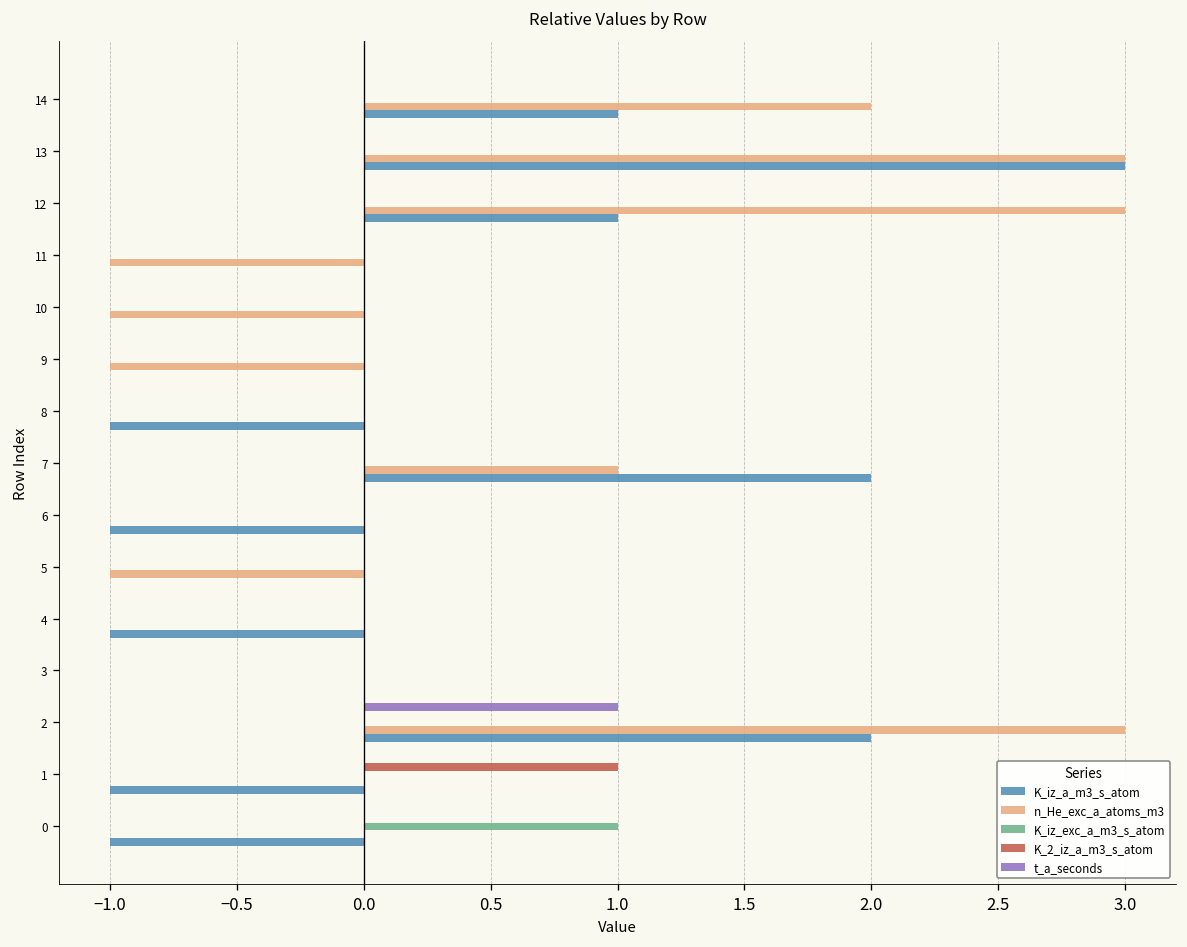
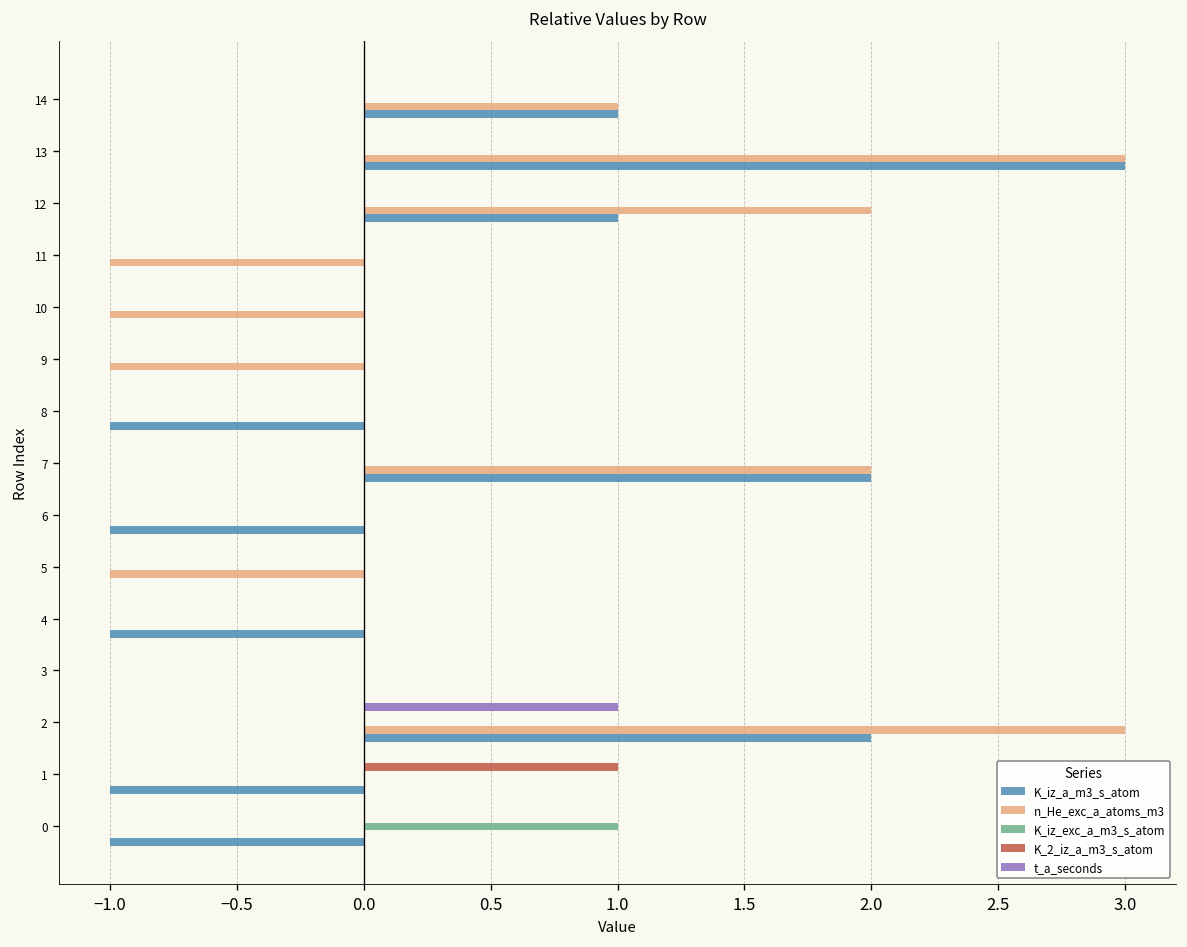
n_He_exc_a_atoms_m3, 14: 2 -> 1
n_He_exc_a_atoms_m3, 12: 3 -> 2
n_He_exc_a_atoms_m3, 7: 1 -> 2
